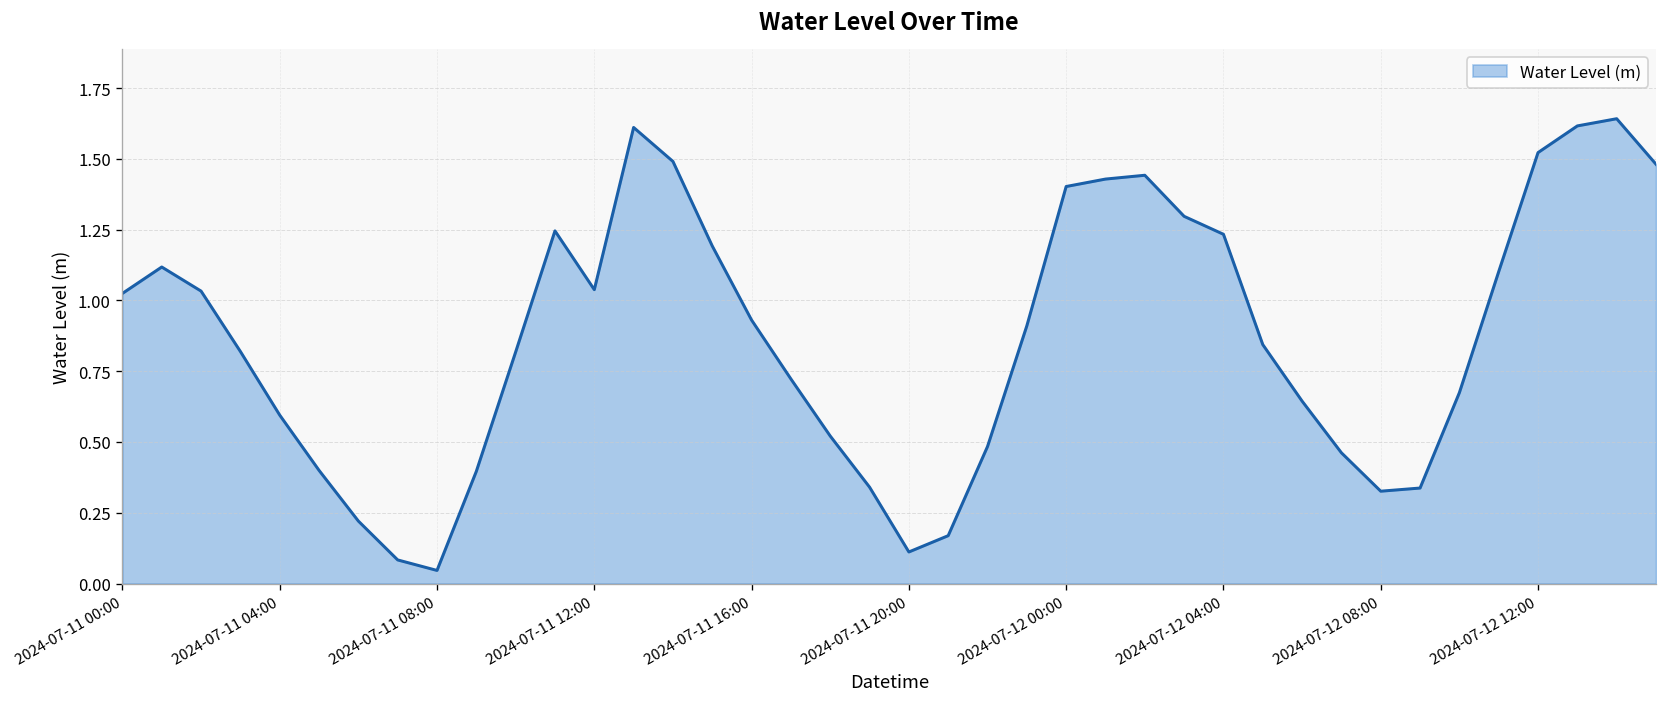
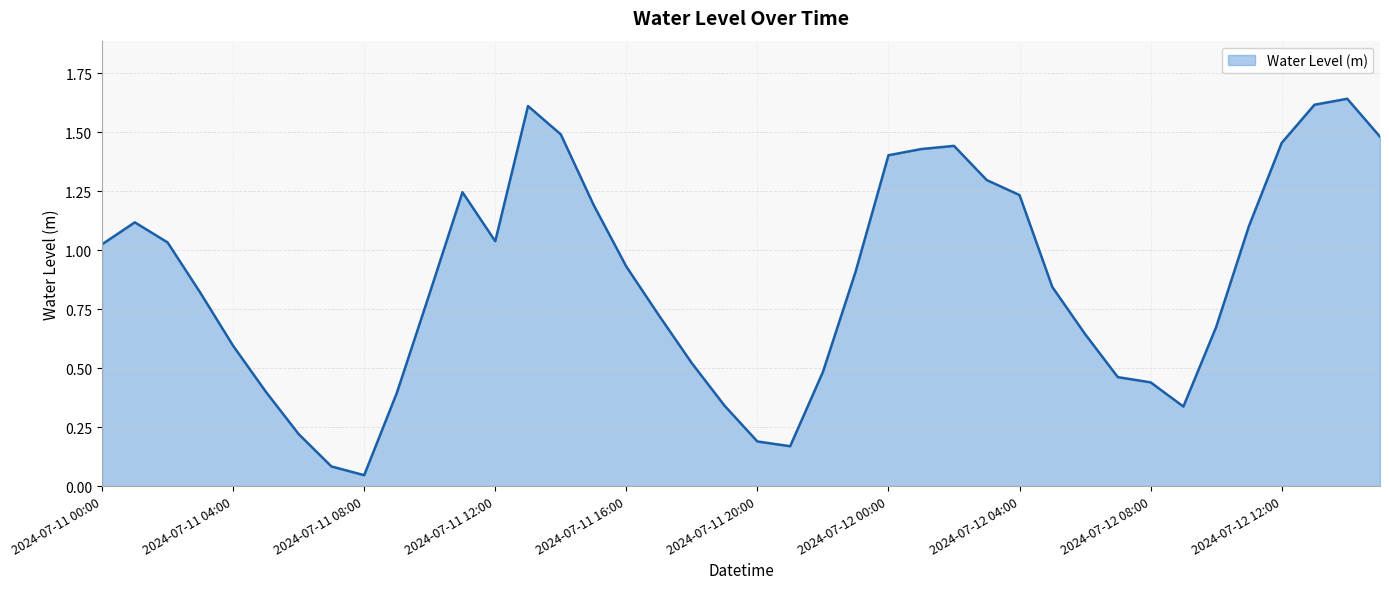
2024-07-11 20:00: 0.11 -> 0.19
2024-07-12 08:00: 0.33 -> 0.44
2024-07-12 12:00: 1.52 -> 1.46
